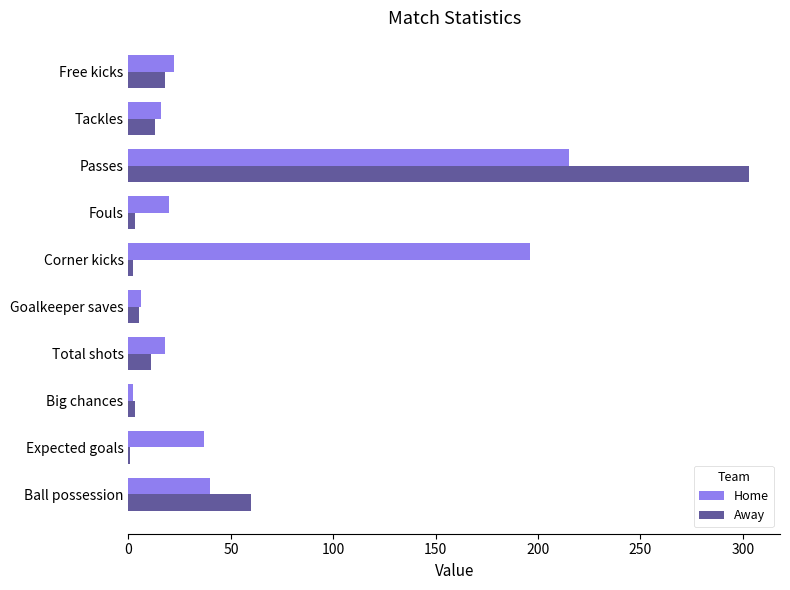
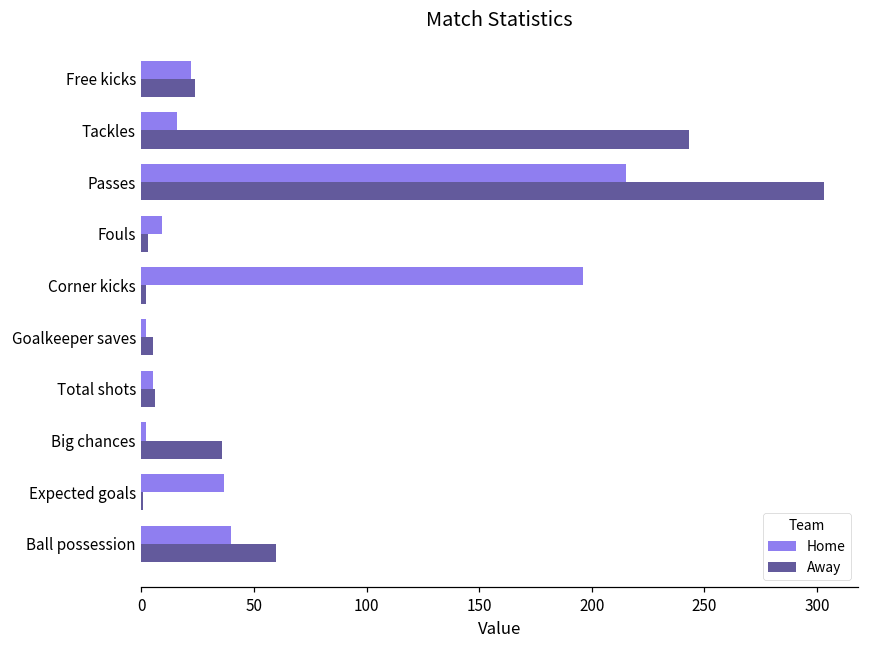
Away, Free kicks: 18 -> 24
Away, Tackles: 13 -> 243
Home, Fouls: 20 -> 9
Home, Goalkeeper saves: 6 -> 2
Home, Total shots: 18 -> 5
Away, Total shots: 11 -> 6
Away, Big chances: 3 -> 36
